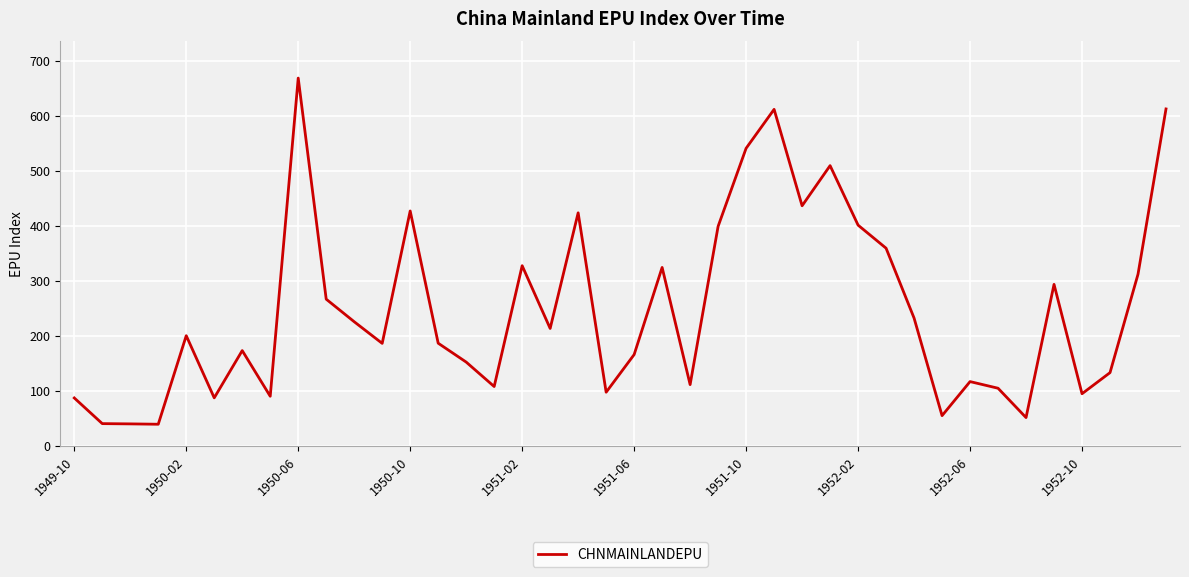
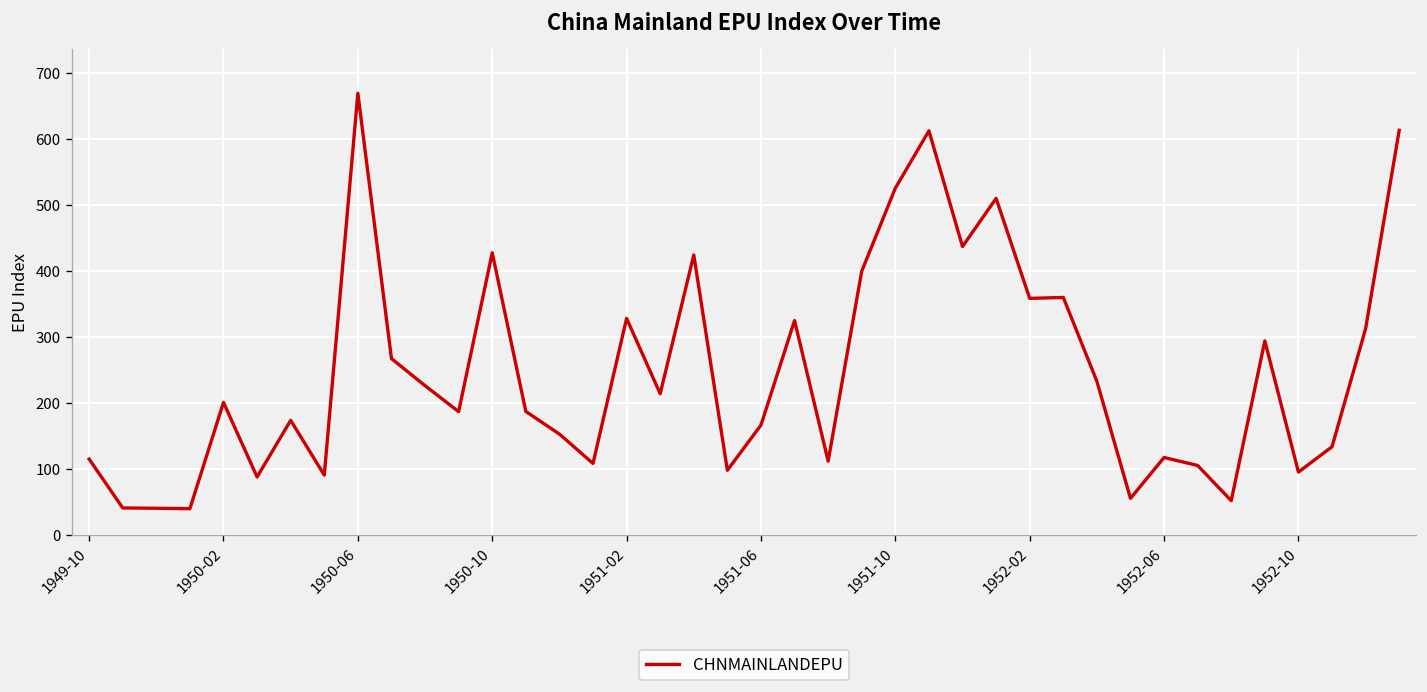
1949-10: 90 -> 110
1951-10: 540 -> 530
1952-02: 400 -> 360
